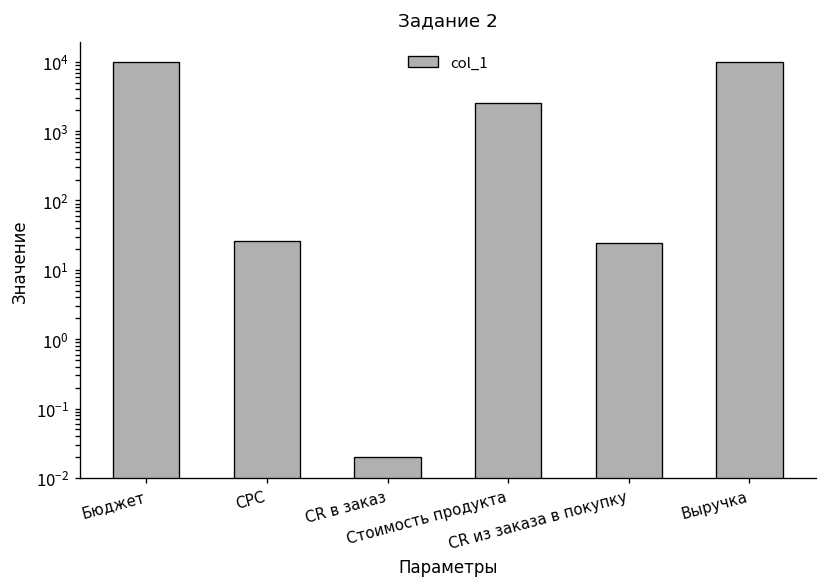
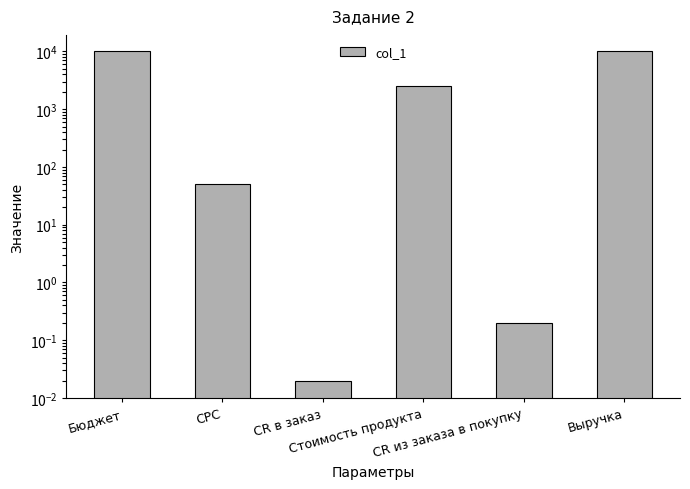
CPC: 30 -> 50
CR из заказа в покупку: 24 -> 0.2
